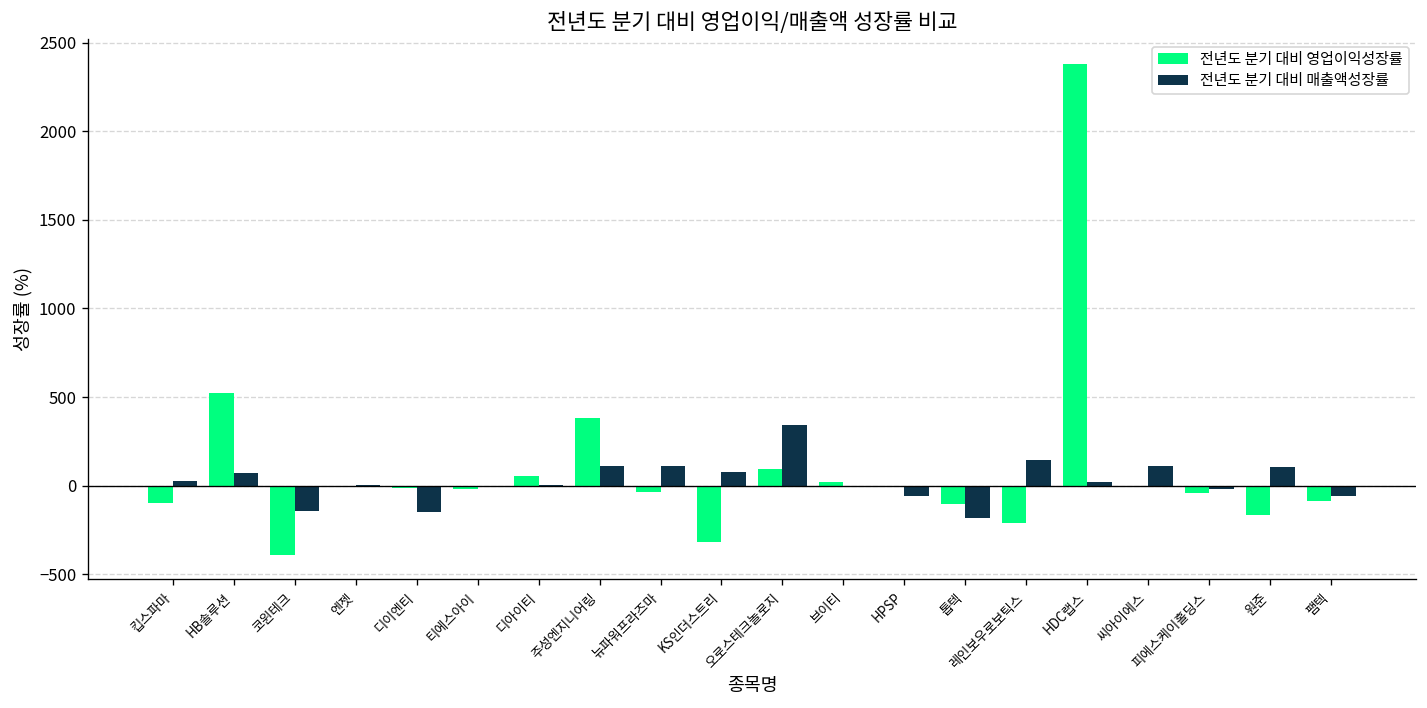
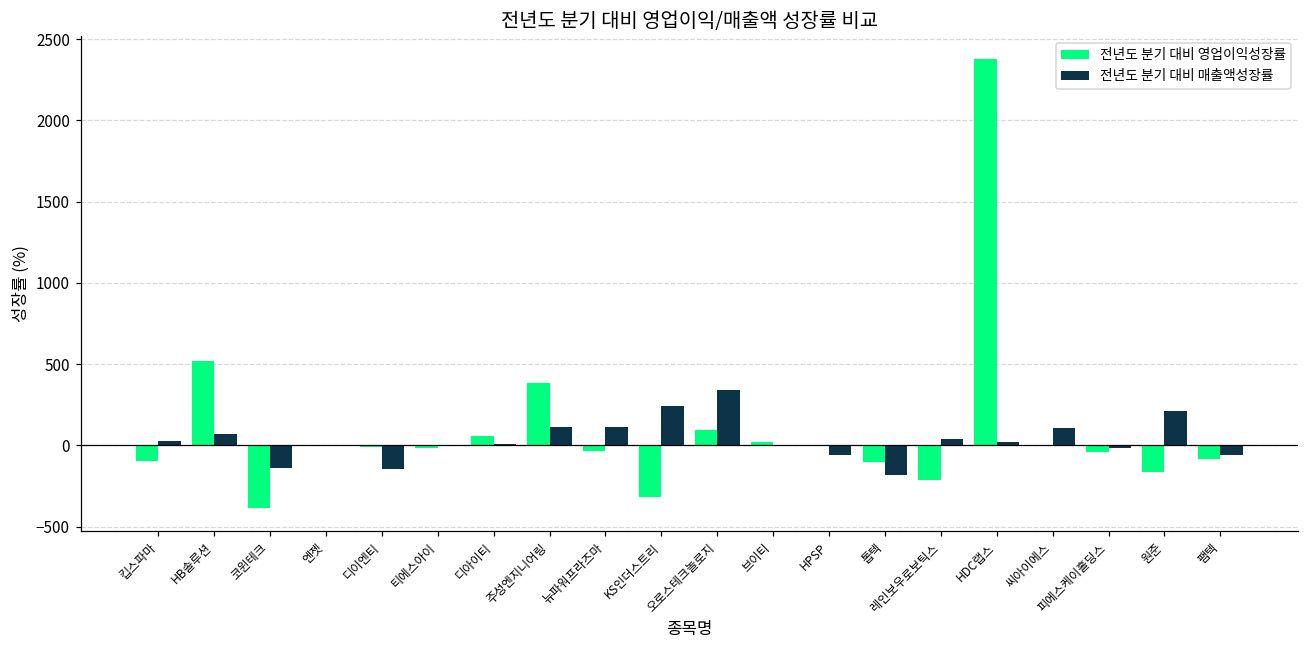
전년도 분기 대비 매출액성장률, KS인더스트리: 80 -> 240
전년도 분기 대비 매출액성장률, 레인보우로보틱스: 140 -> 40
전년도 분기 대비 매출액성장률, 원준: 110 -> 210
